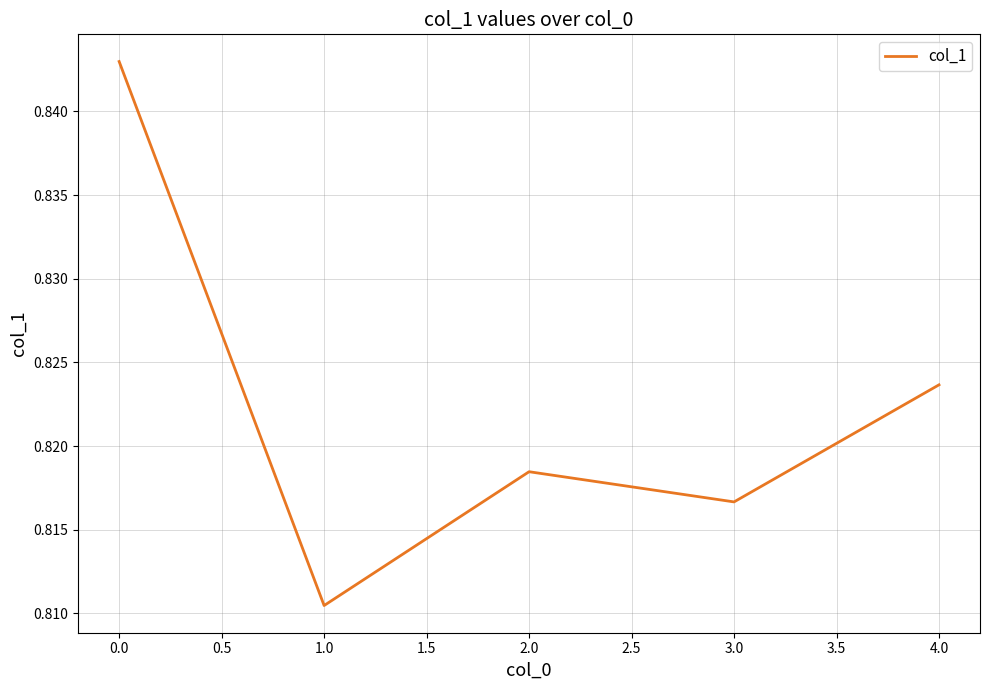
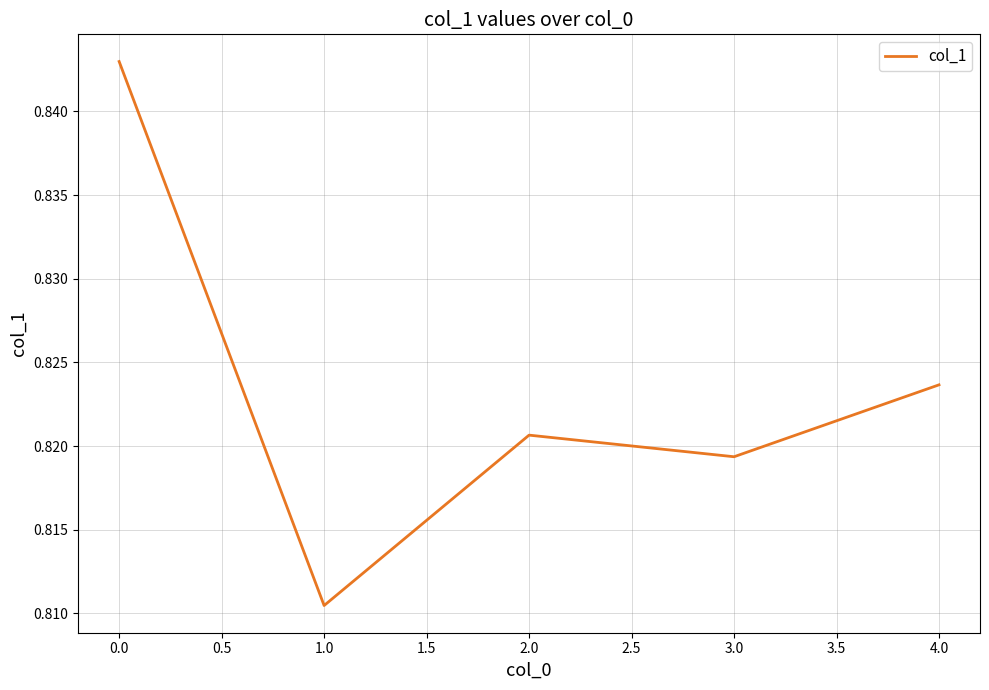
2.0: 0.8185 -> 0.8207
3.0: 0.8167 -> 0.8194
